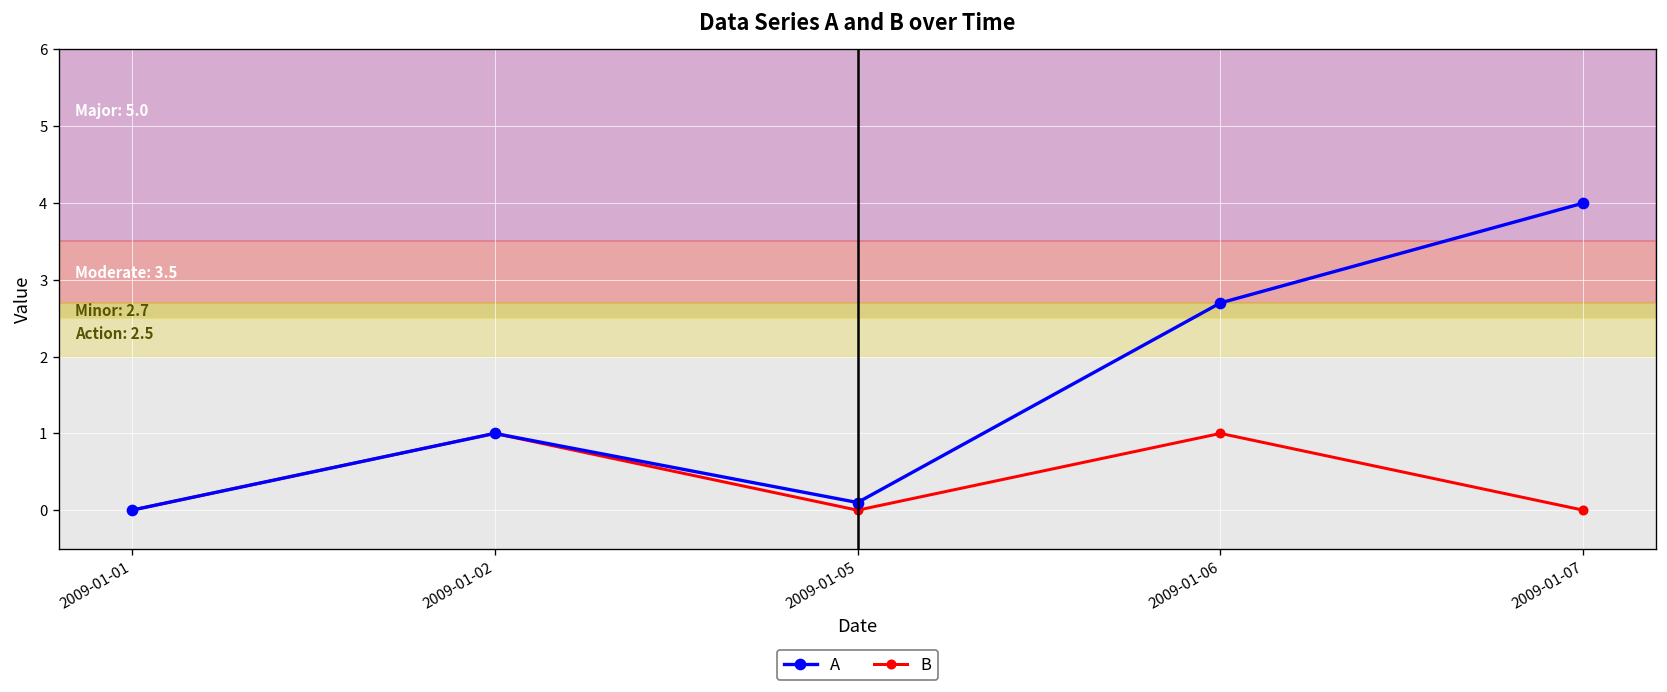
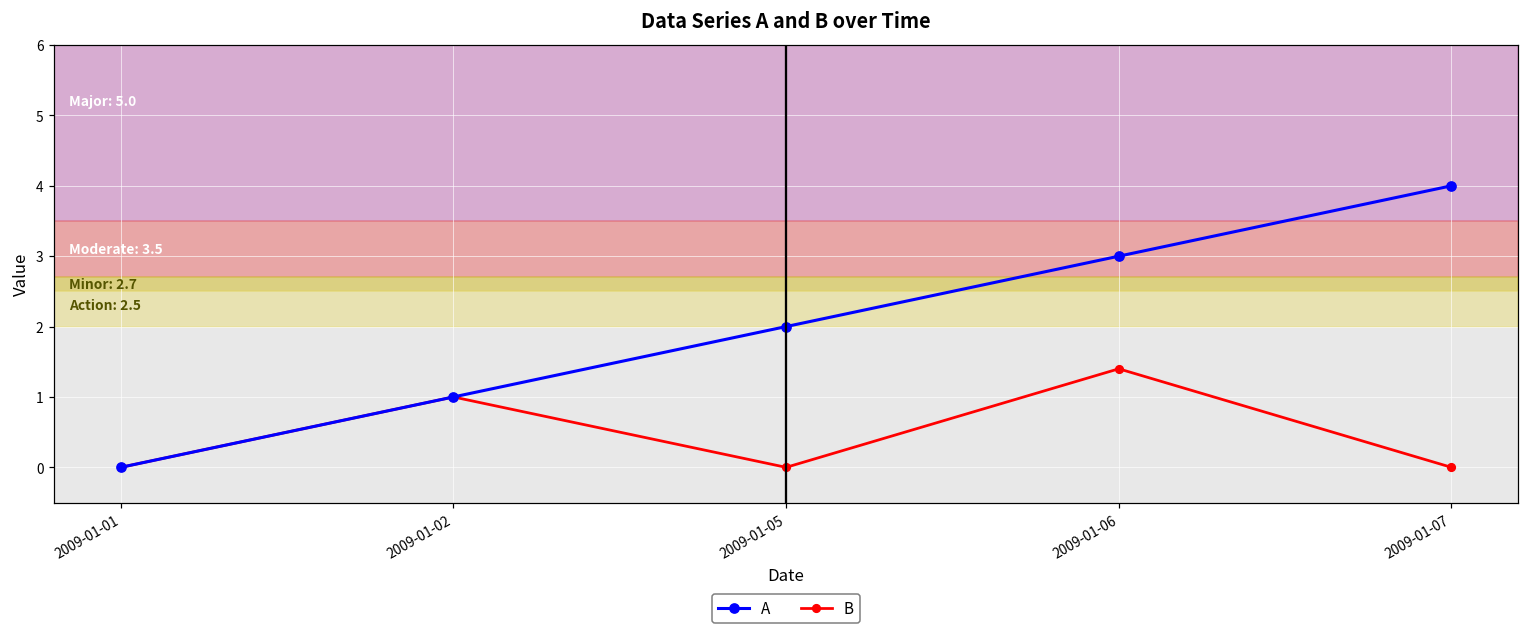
A, 2009-01-05: 0.1 -> 2.0
A, 2009-01-06: 2.7 -> 3.0
B, 2009-01-06: 1.0 -> 1.4
